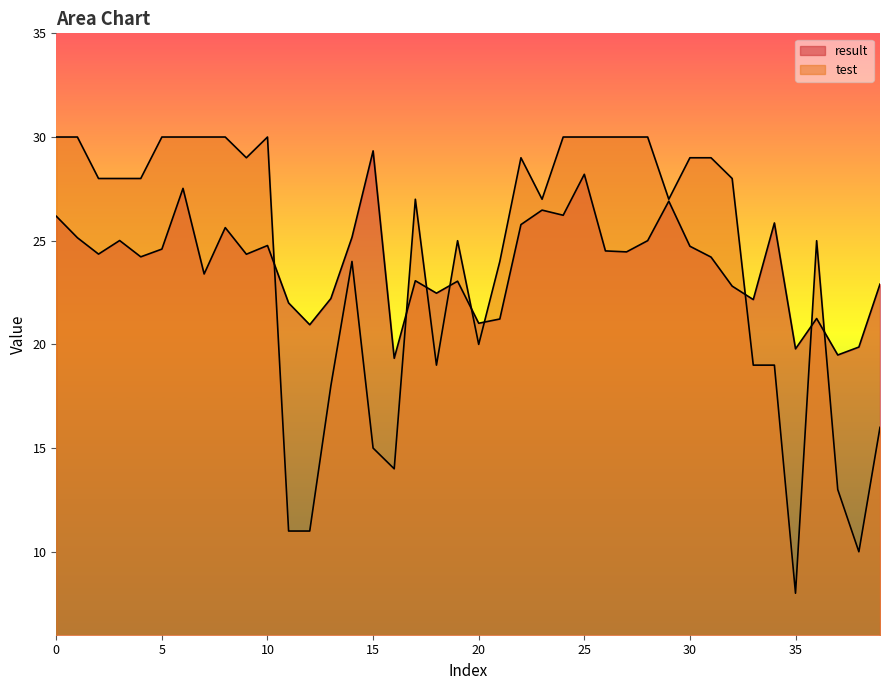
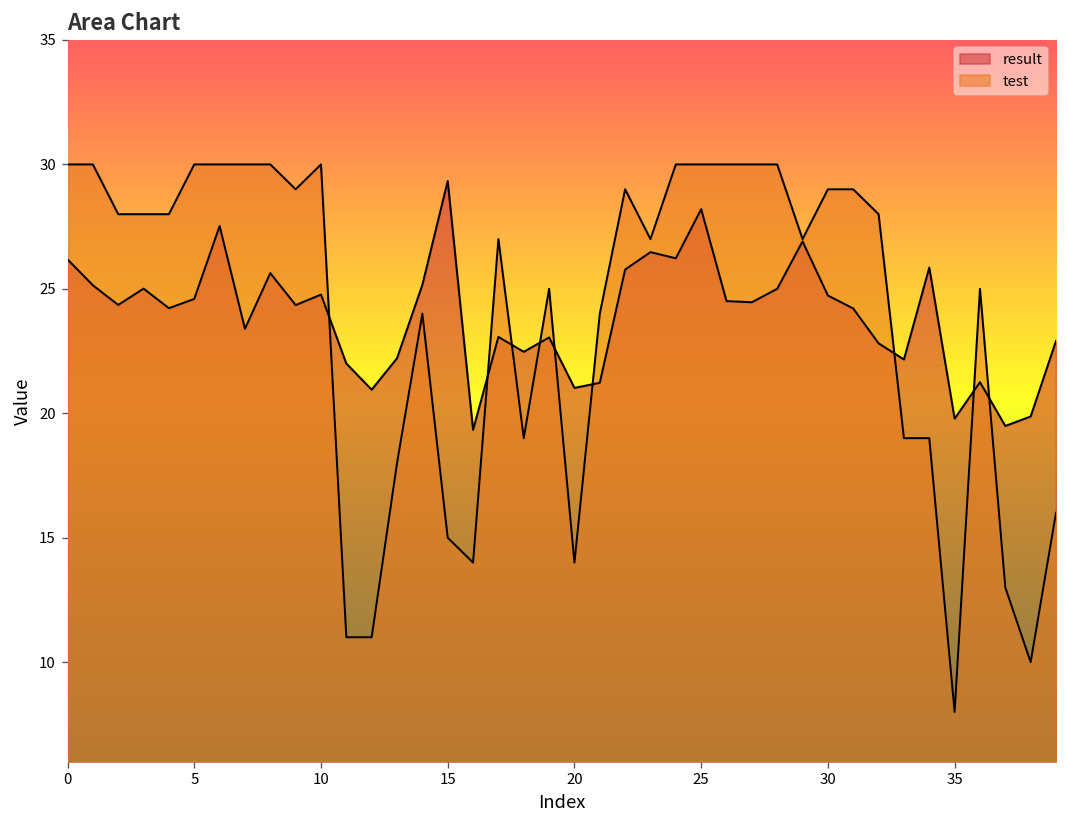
test, 20: 20 -> 14
